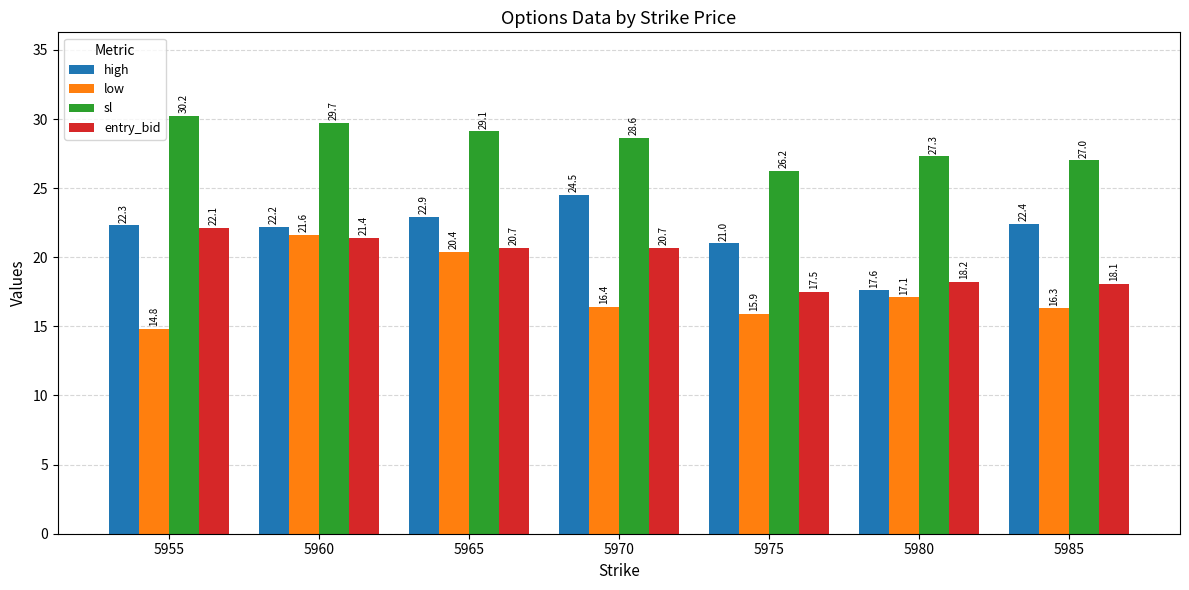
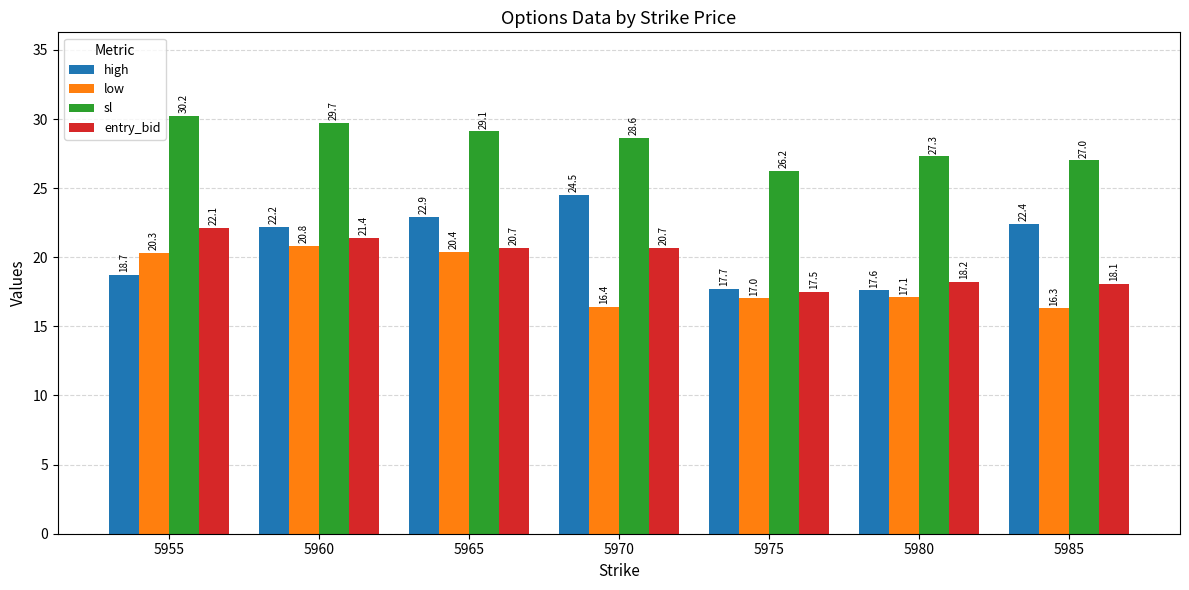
high, 5955: 22.3 -> 18.7
low, 5955: 14.8 -> 20.3
low, 5960: 21.6 -> 20.8
high, 5975: 21.0 -> 17.7
low, 5975: 15.9 -> 17.0
